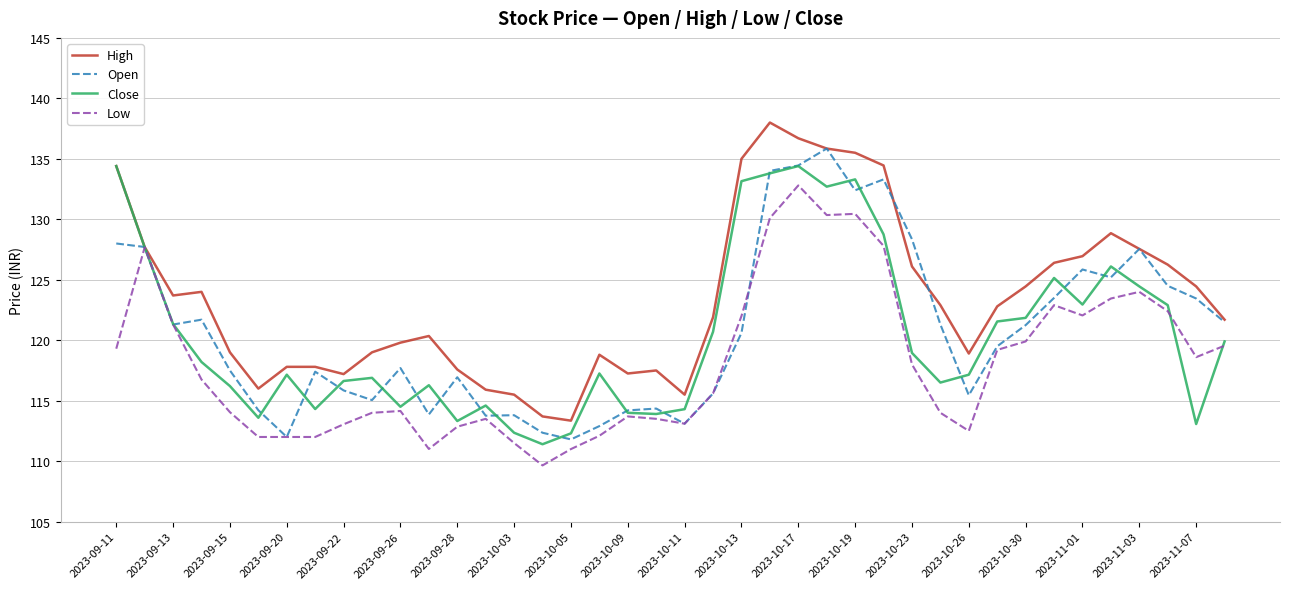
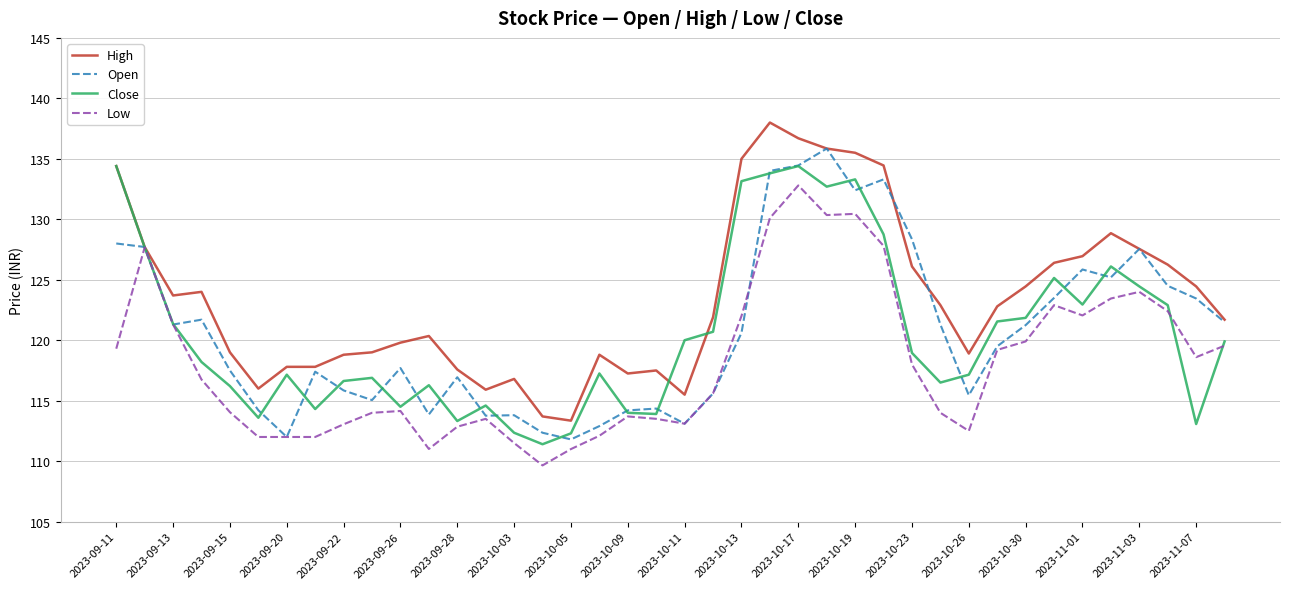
High, 2023-09-22: 117.2 -> 118.8
High, 2023-10-03: 115.5 -> 116.8
Close, 2023-10-11: 114.3 -> 120.0
